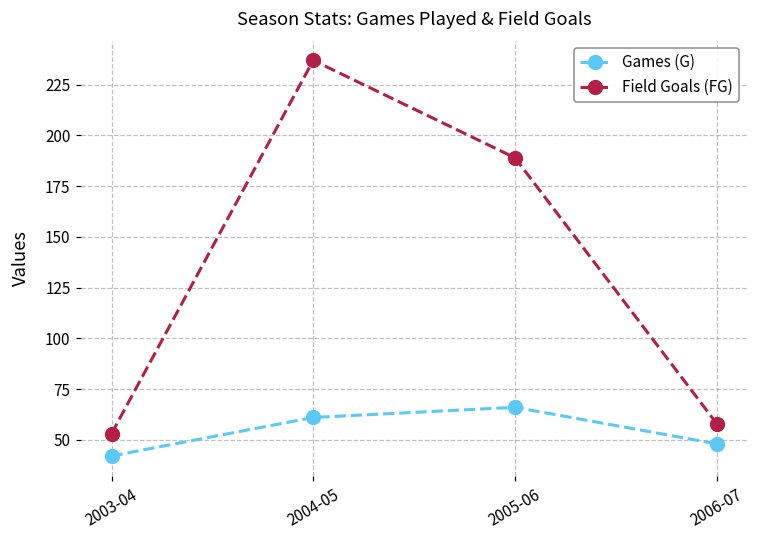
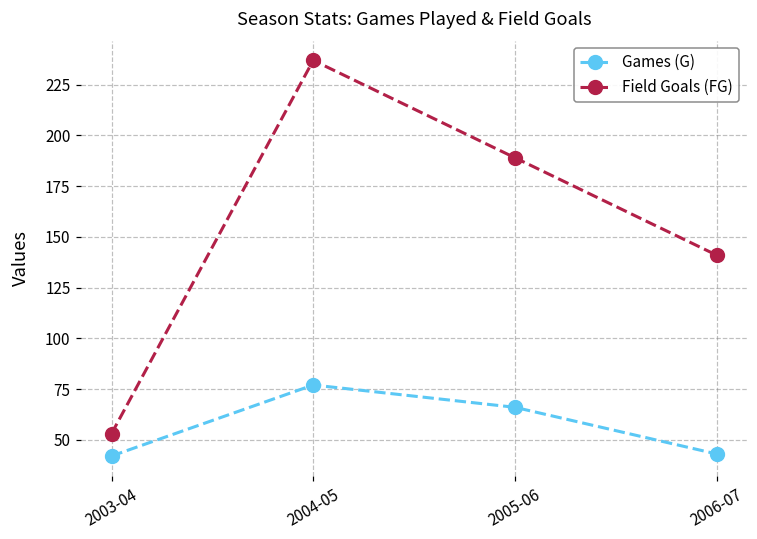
Games (G), 2004-05: 61 -> 77
Games (G), 2006-07: 48 -> 43
Field Goals (FG), 2006-07: 58 -> 141
